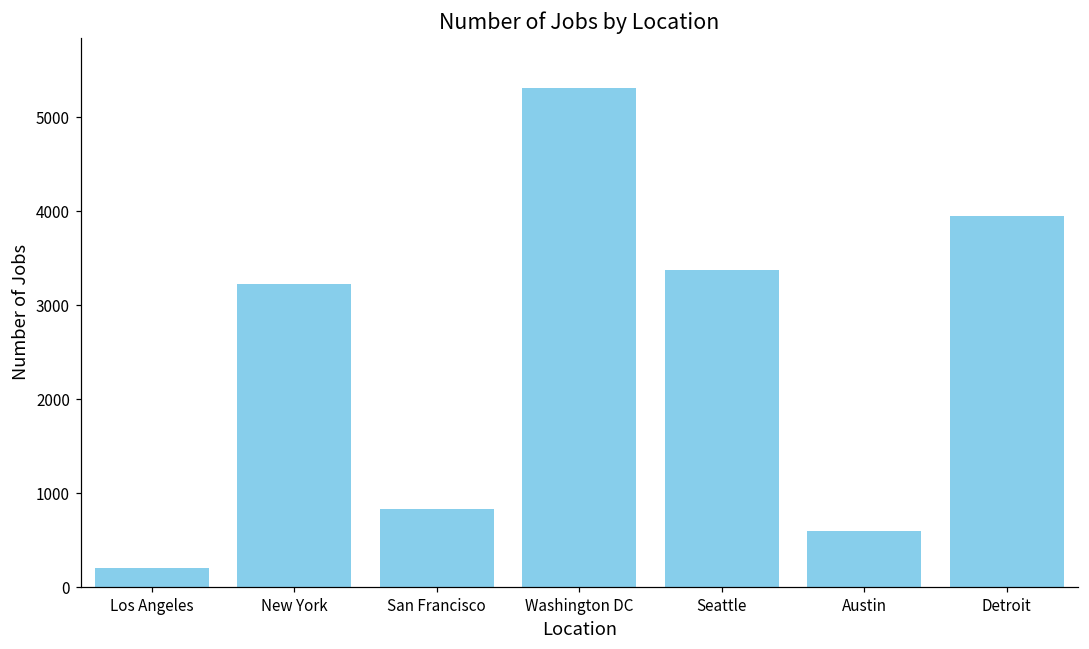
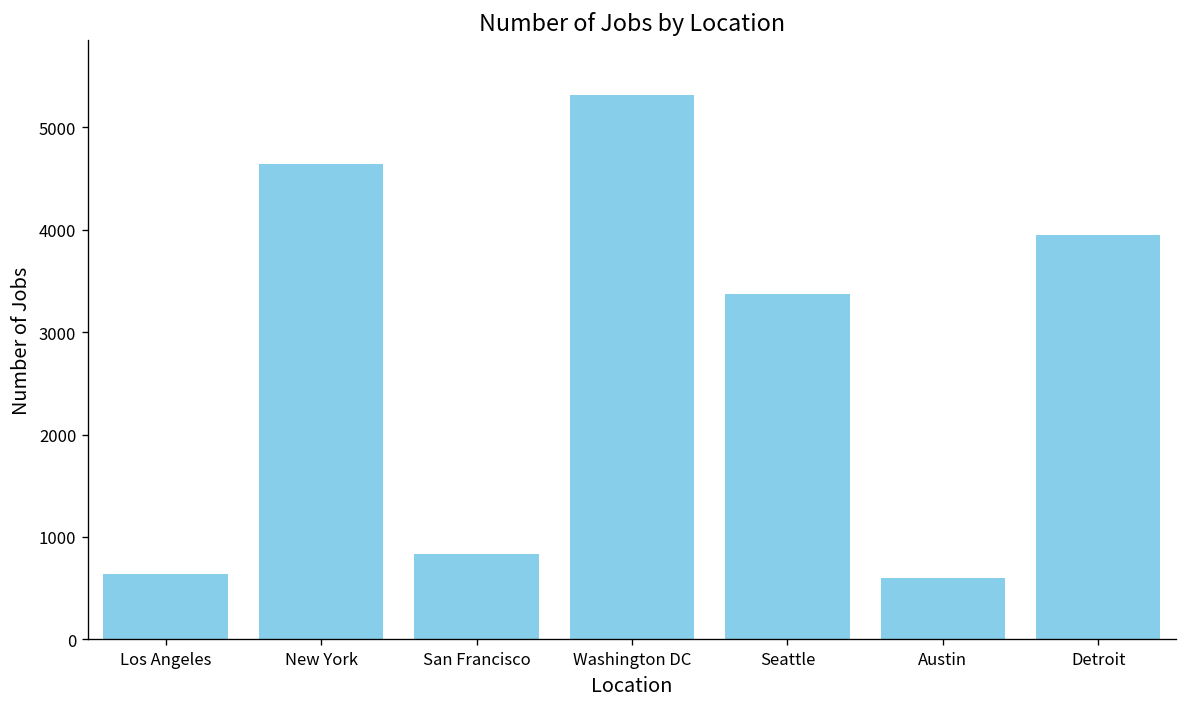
Los Angeles: 200 -> 600
New York: 3200 -> 4600
